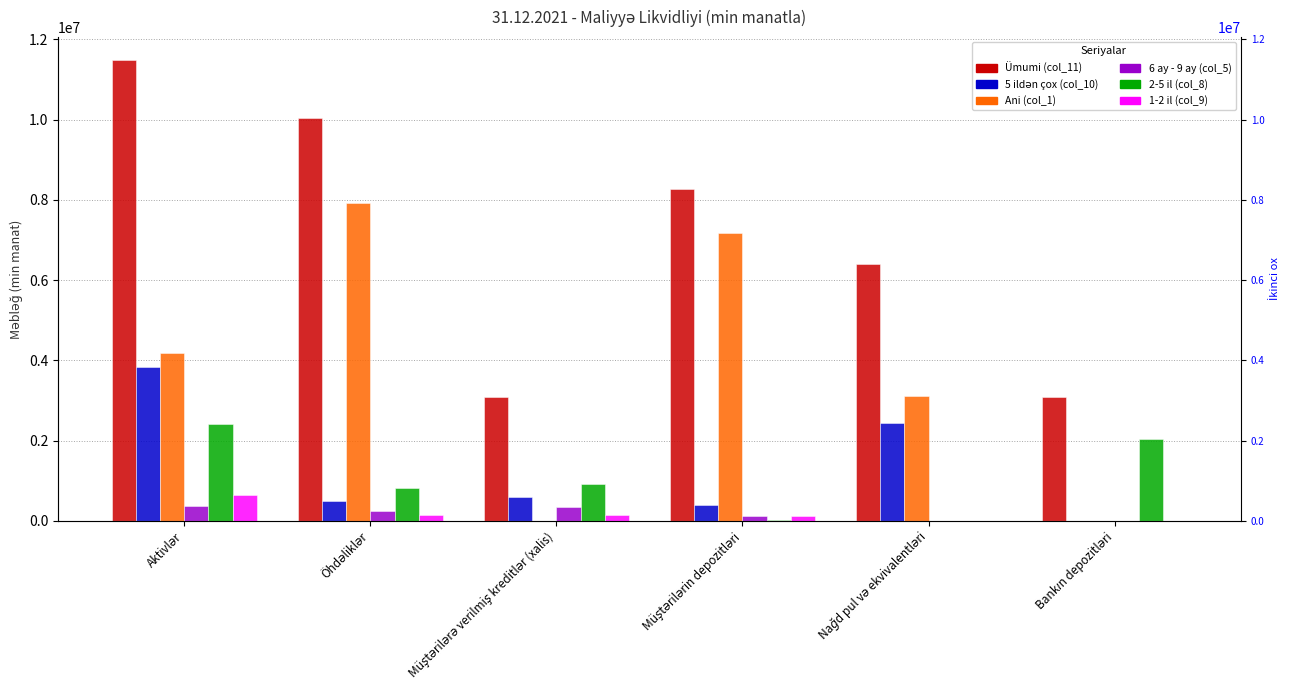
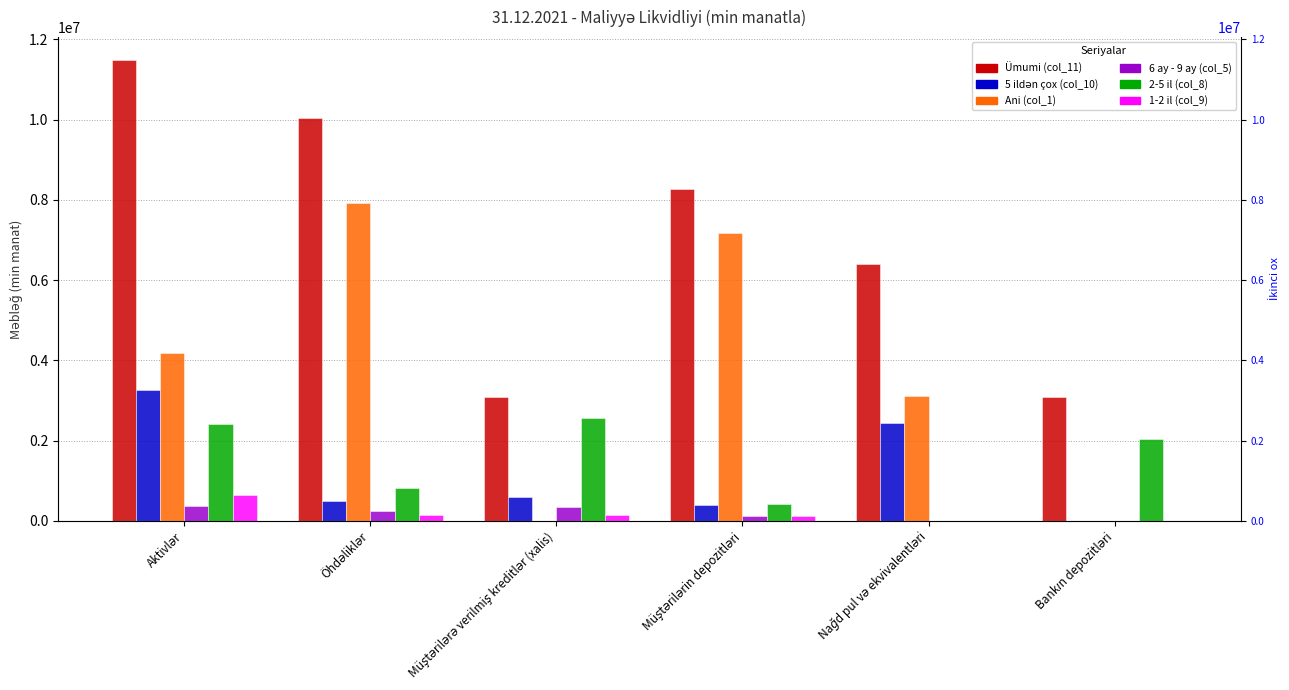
5 ildən çox (col_10), Aktivlər: 3800000 -> 3300000
2-5 il (col_8), Müştərilərə verilmiş kreditlər (xalis): 900000 -> 2600000
2-5 il (col_8), Müştərilərin depozitləri: 0 -> 400000
